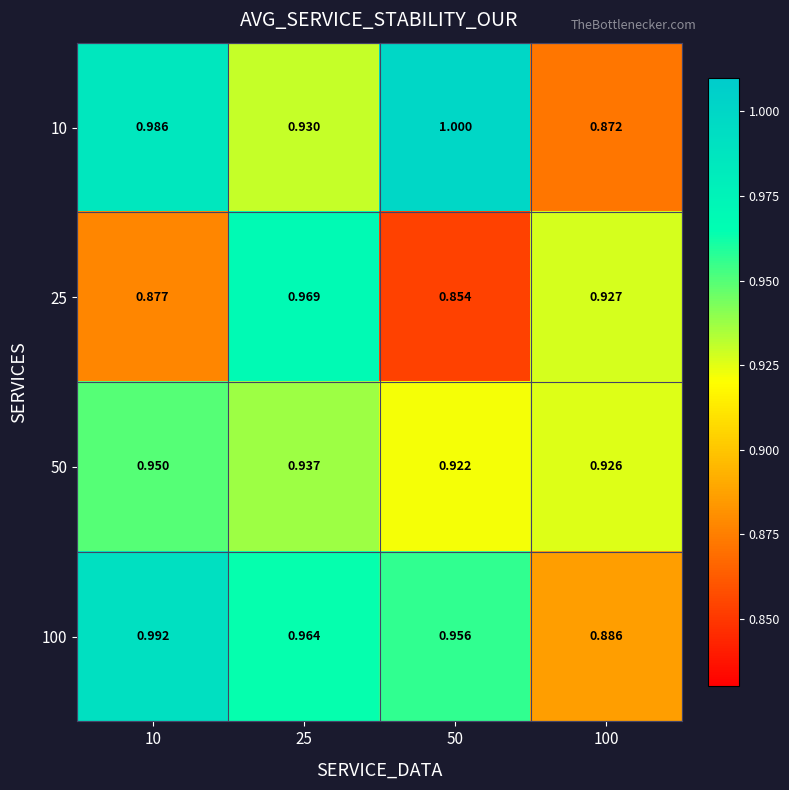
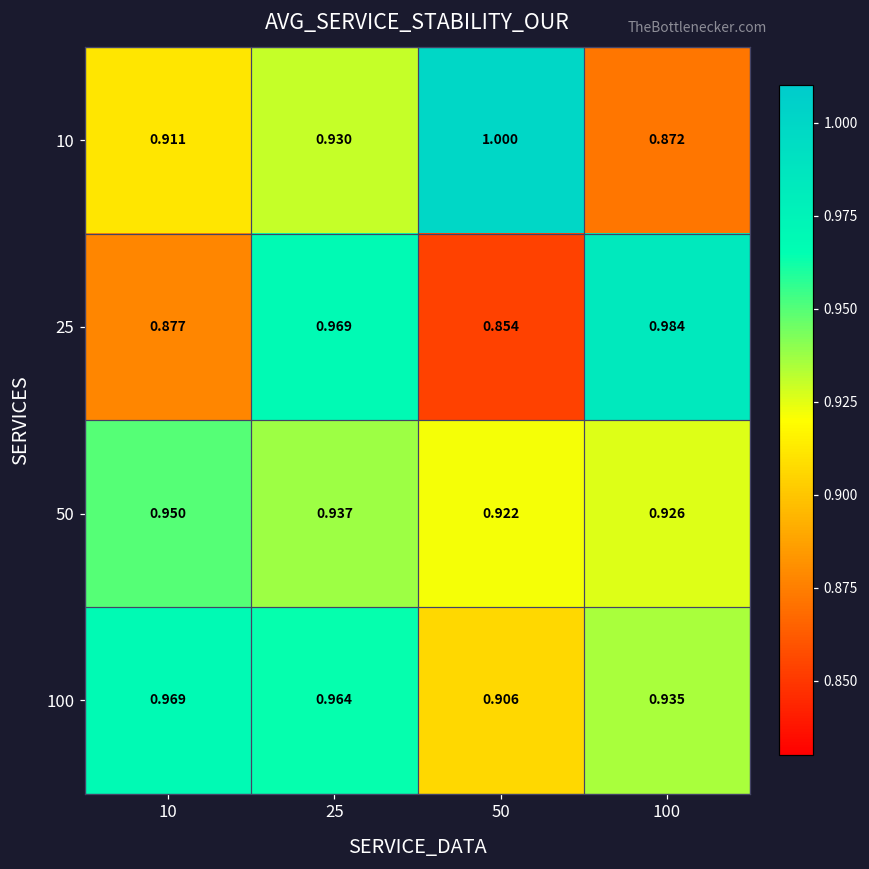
10, 10: 0.986 -> 0.911
25, 100: 0.927 -> 0.984
100, 10: 0.992 -> 0.969
100, 50: 0.956 -> 0.906
100, 100: 0.886 -> 0.935
